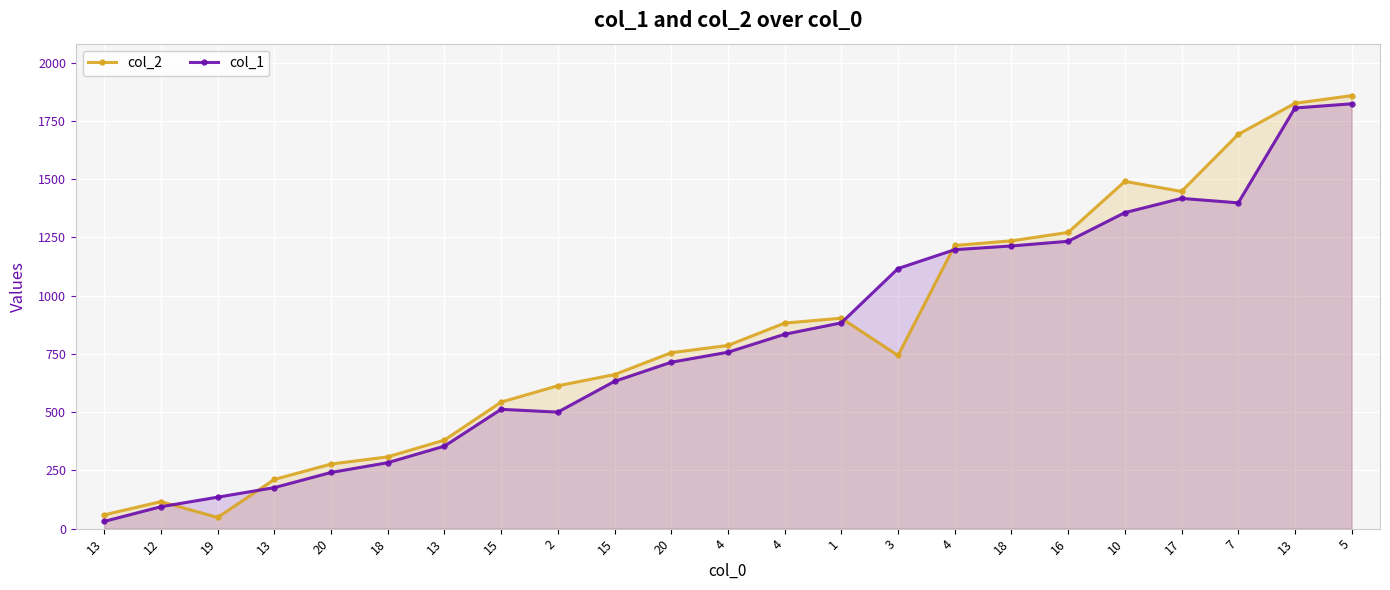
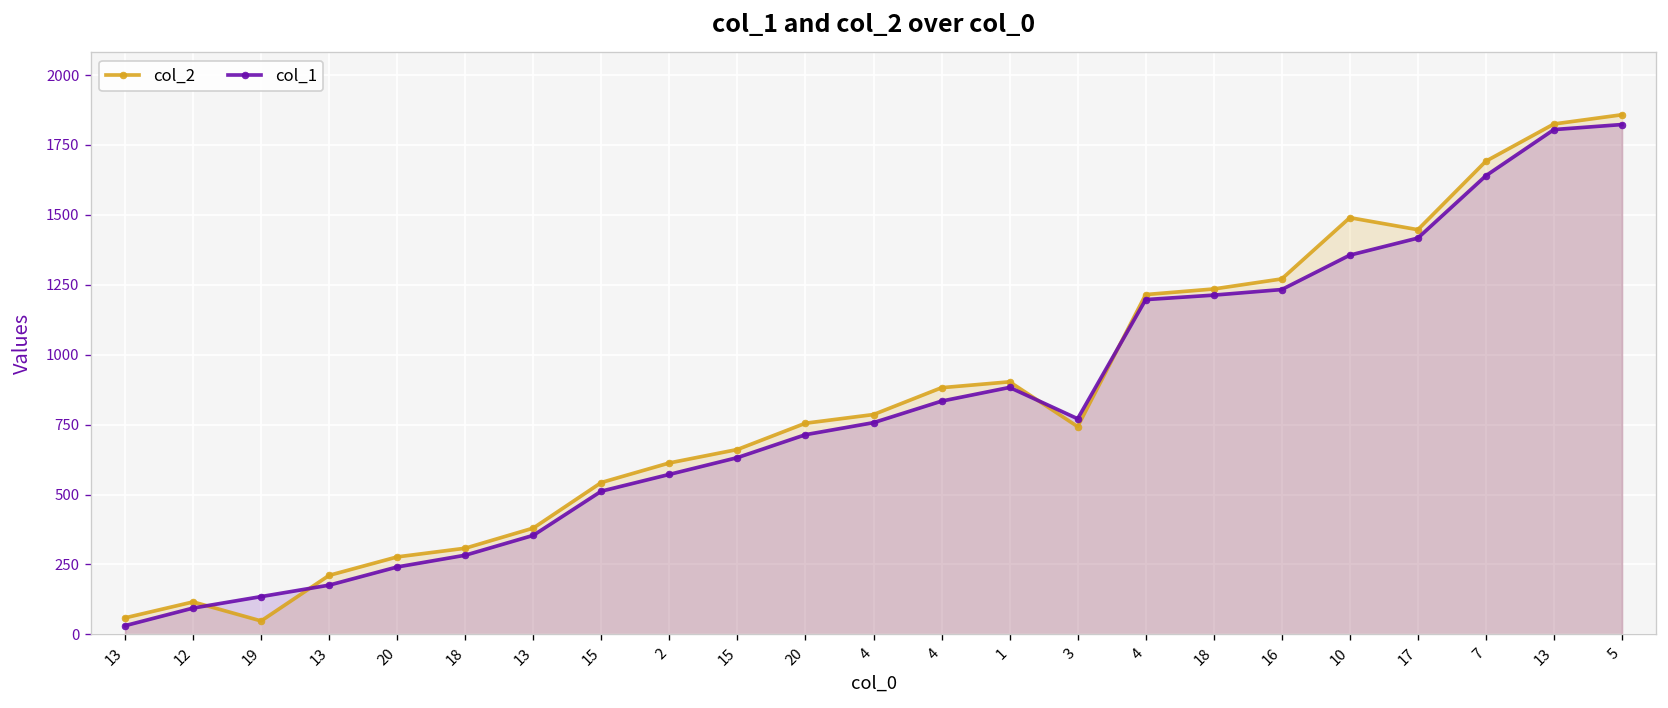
col_1, 2: 500 -> 570
col_1, 3: 1120 -> 770
col_1, 7: 1400 -> 1640
